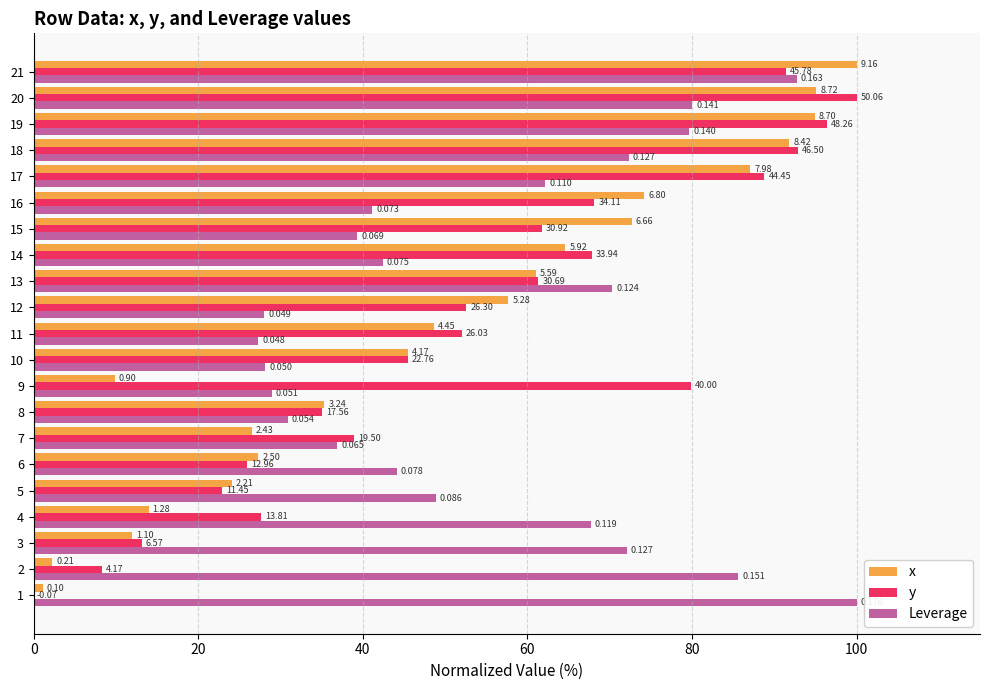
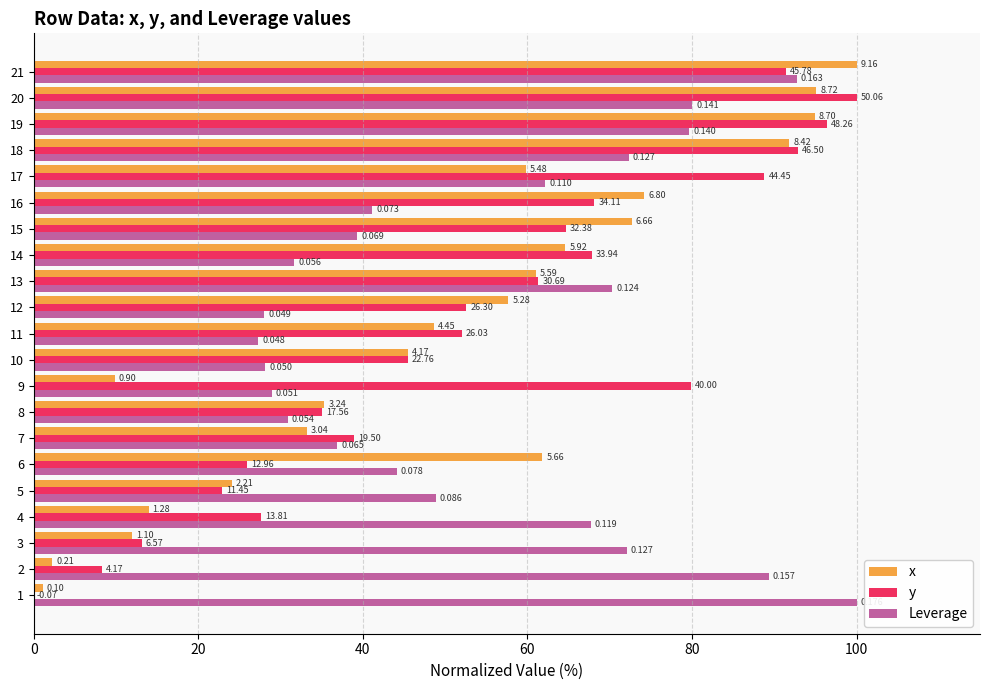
x, 17: 7.98 -> 5.48
y, 15: 30.92 -> 32.38
Leverage, 14: 0.075 -> 0.056
x, 7: 2.43 -> 3.04
x, 6: 2.50 -> 5.66
Leverage, 2: 0.151 -> 0.157
